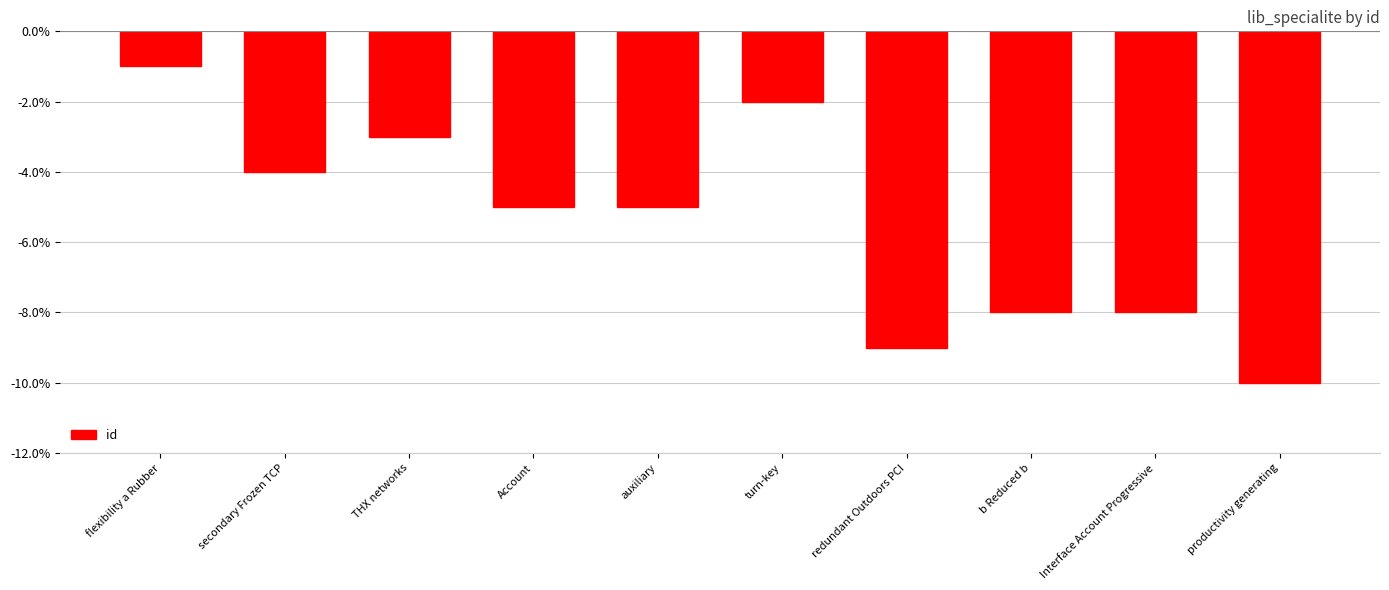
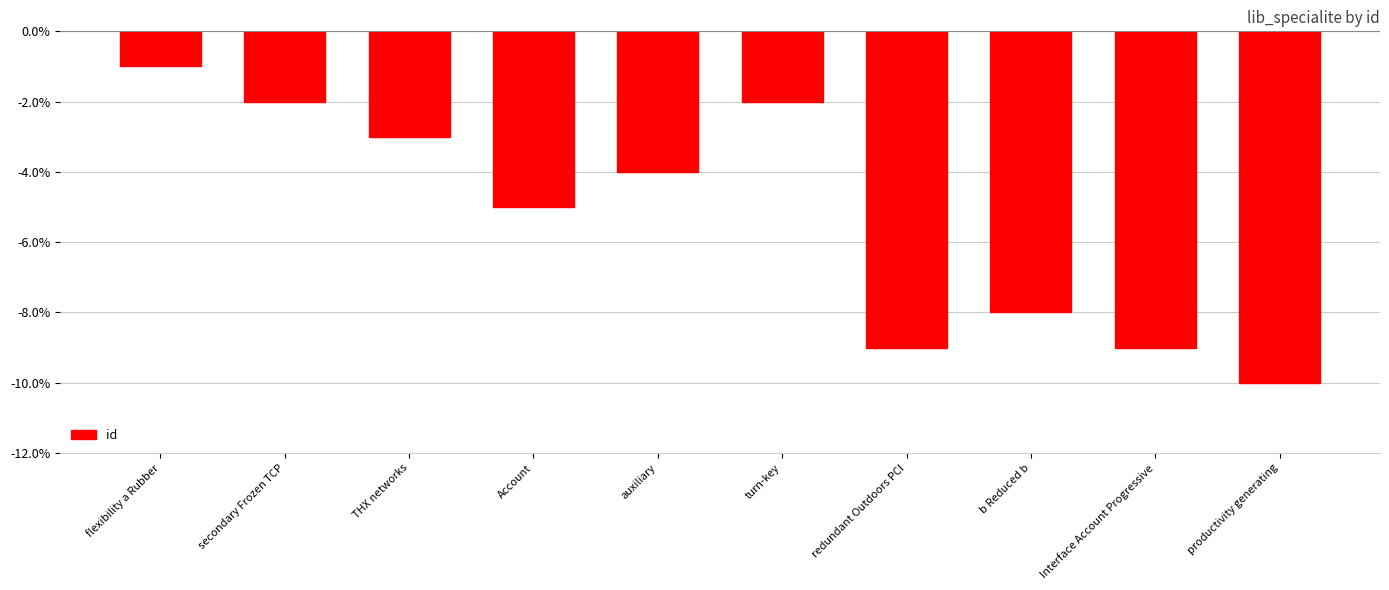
secondary Frozen TCP: -4.0% -> -2.0%
auxiliary: -5.0% -> -4.0%
Interface Account Progressive: -8.0% -> -9.0%
